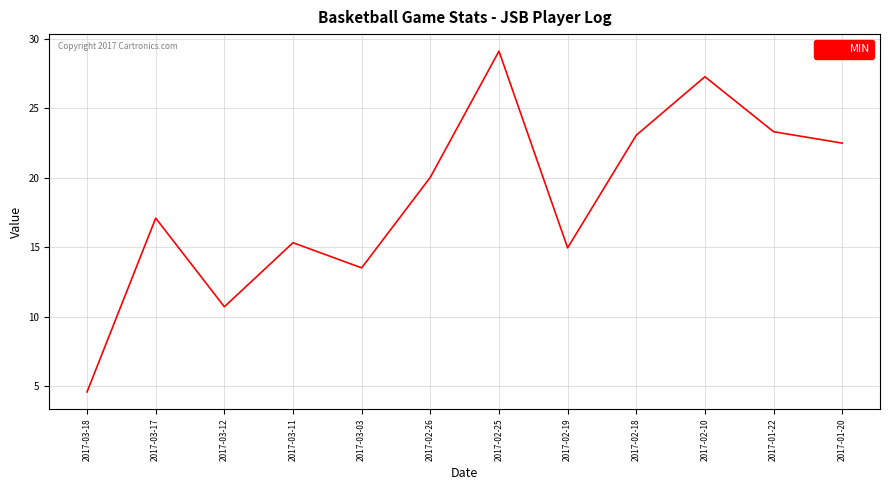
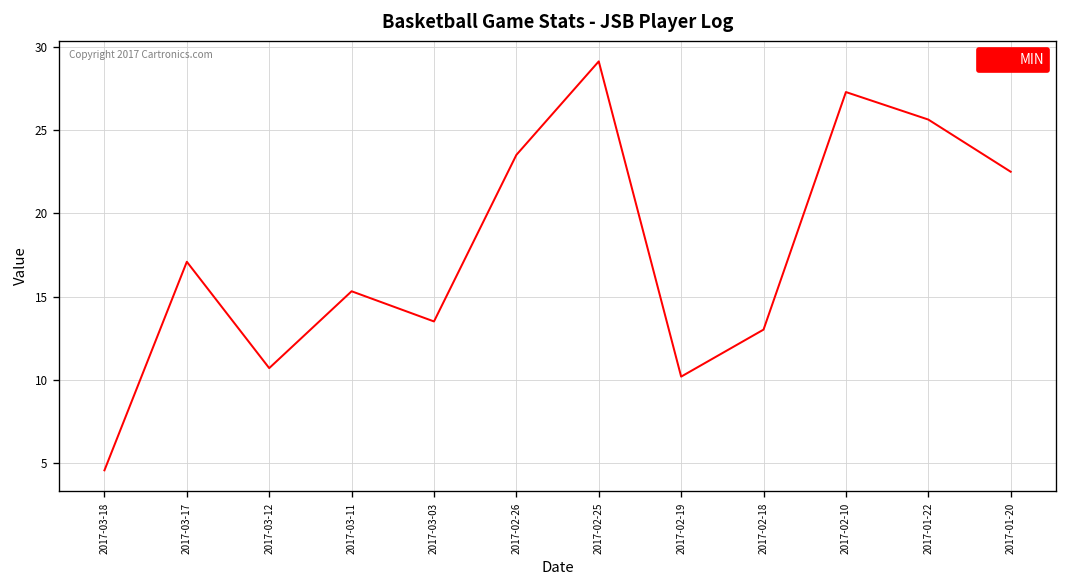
2017-02-26: 20.0 -> 23.5
2017-02-19: 15.0 -> 10.2
2017-02-18: 23.1 -> 13.0
2017-01-22: 23.3 -> 25.6
